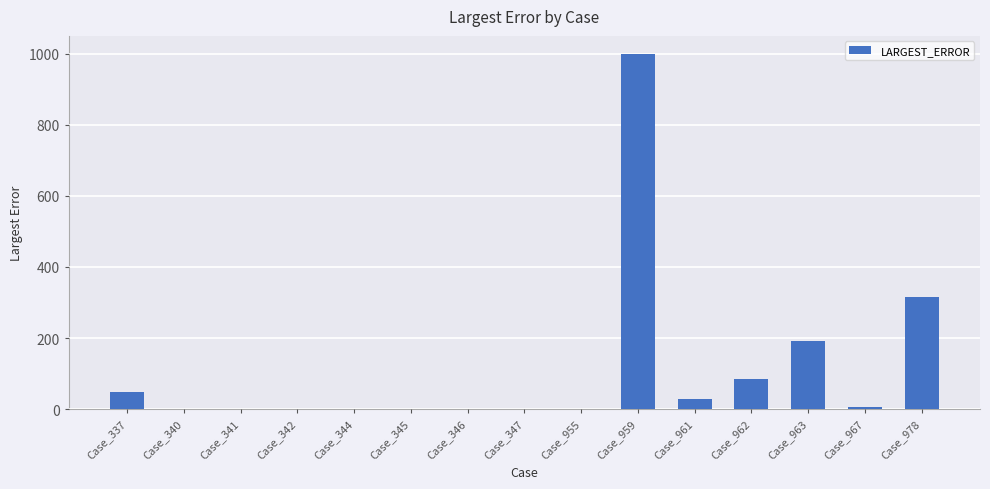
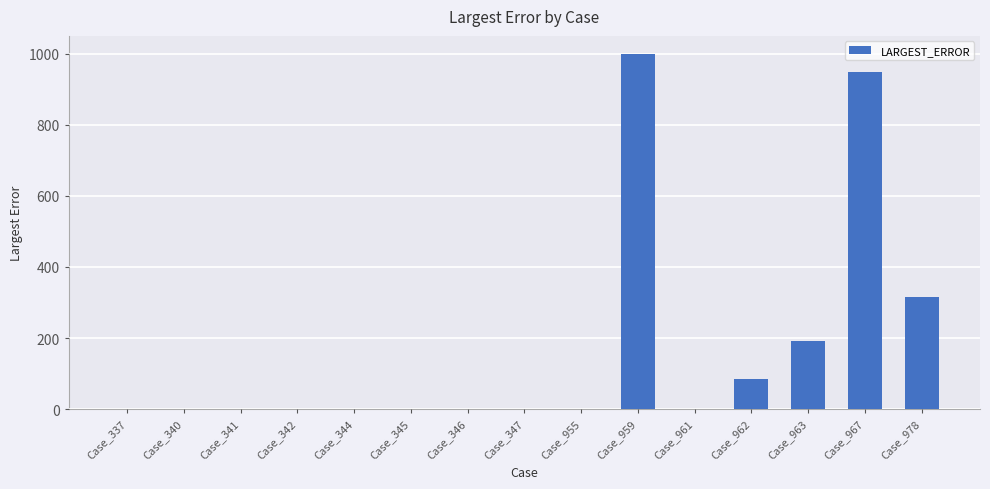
Case_337: 50 -> 0
Case_961: 30 -> 0
Case_967: 10 -> 950
